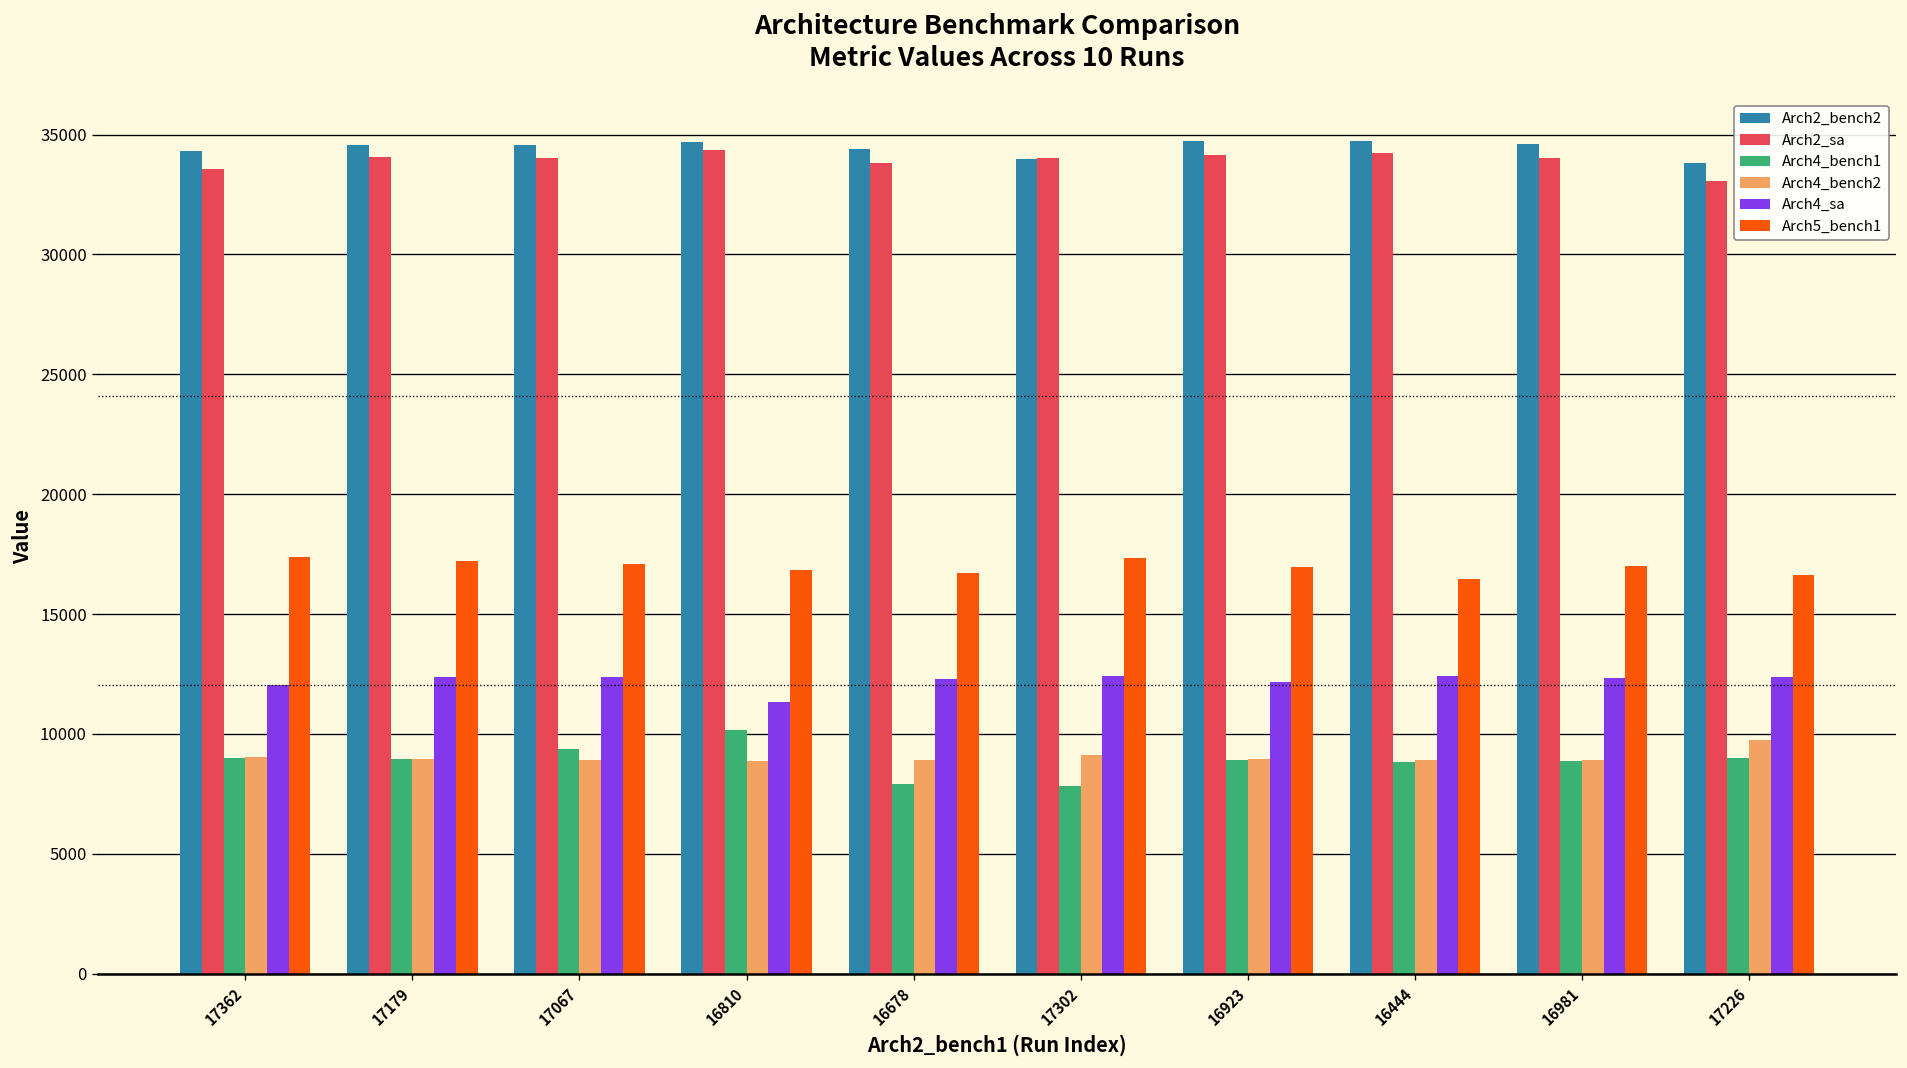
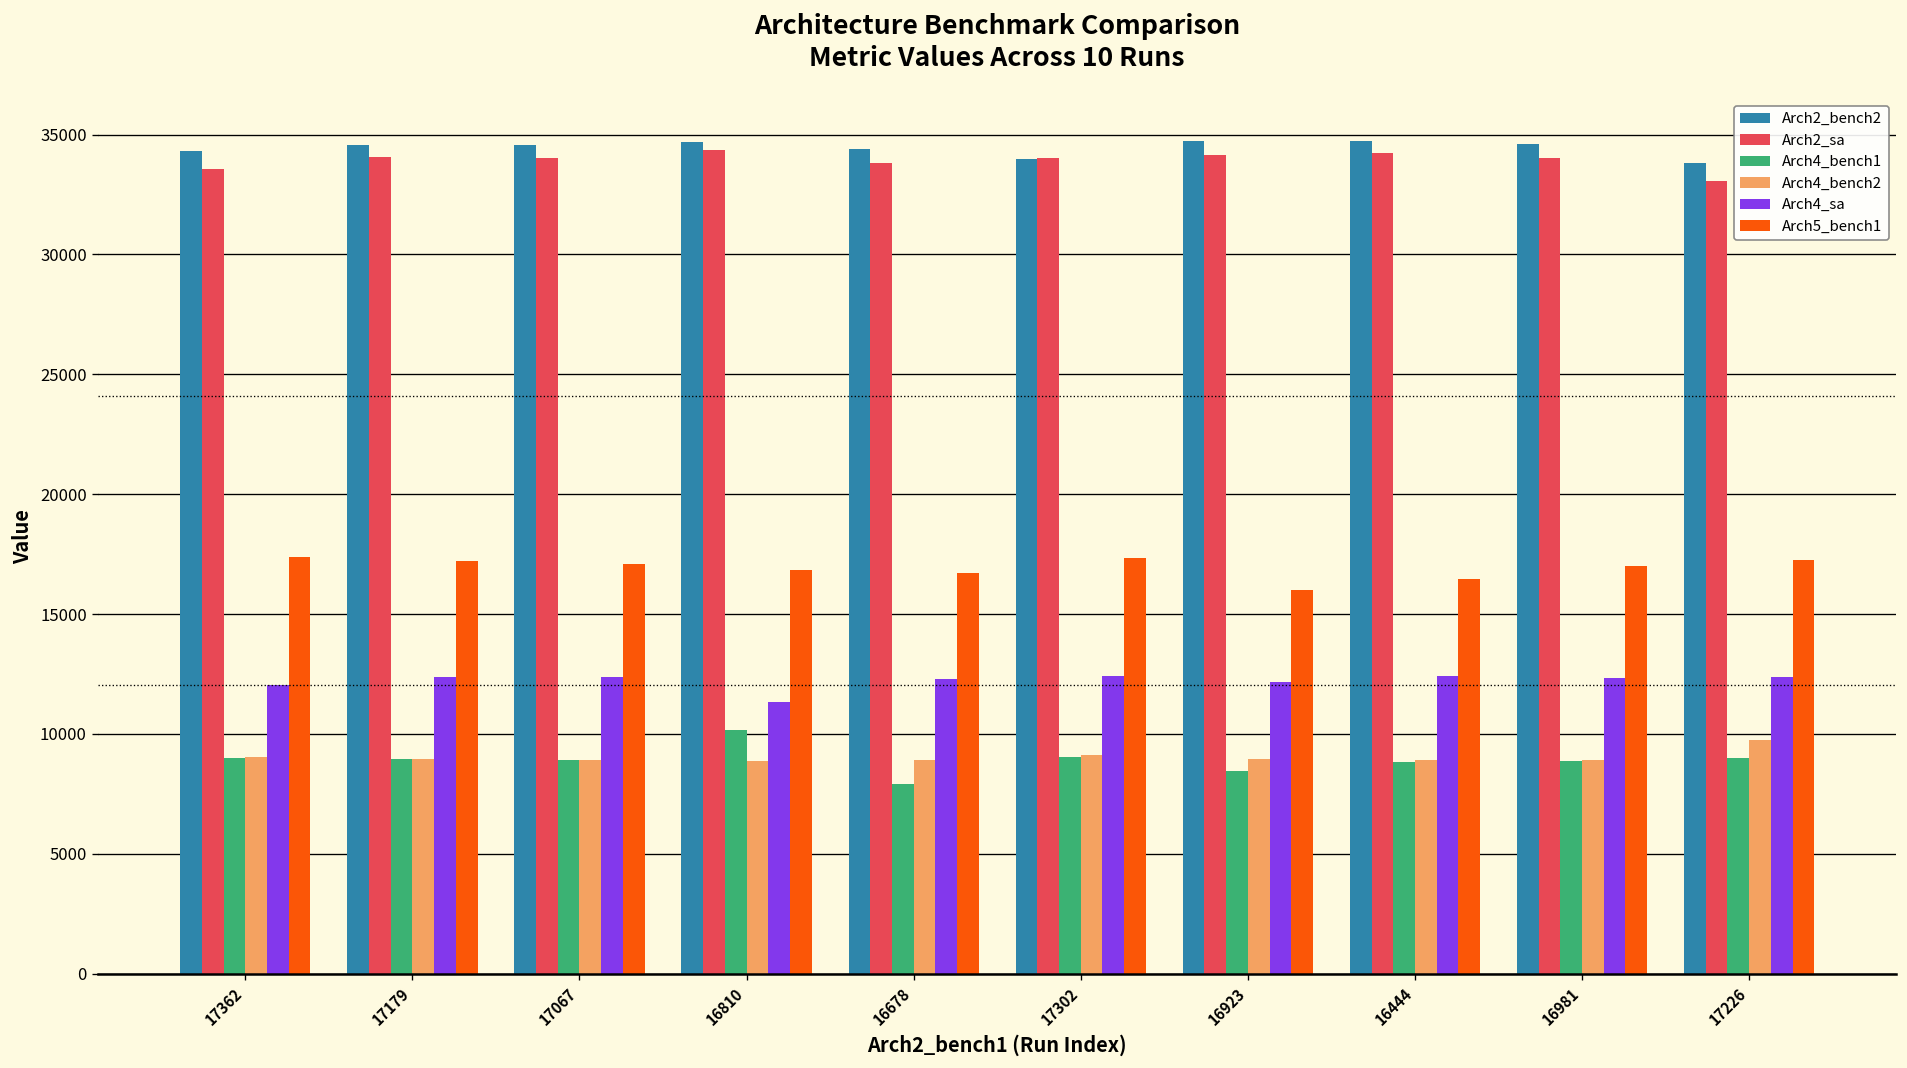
Arch4_bench1, 17067: 9400 -> 8900
Arch4_bench1, 17302: 7800 -> 9000
Arch4_bench1, 16923: 8900 -> 8400
Arch5_bench1, 16923: 16900 -> 16000
Arch5_bench1, 17226: 16600 -> 17200
